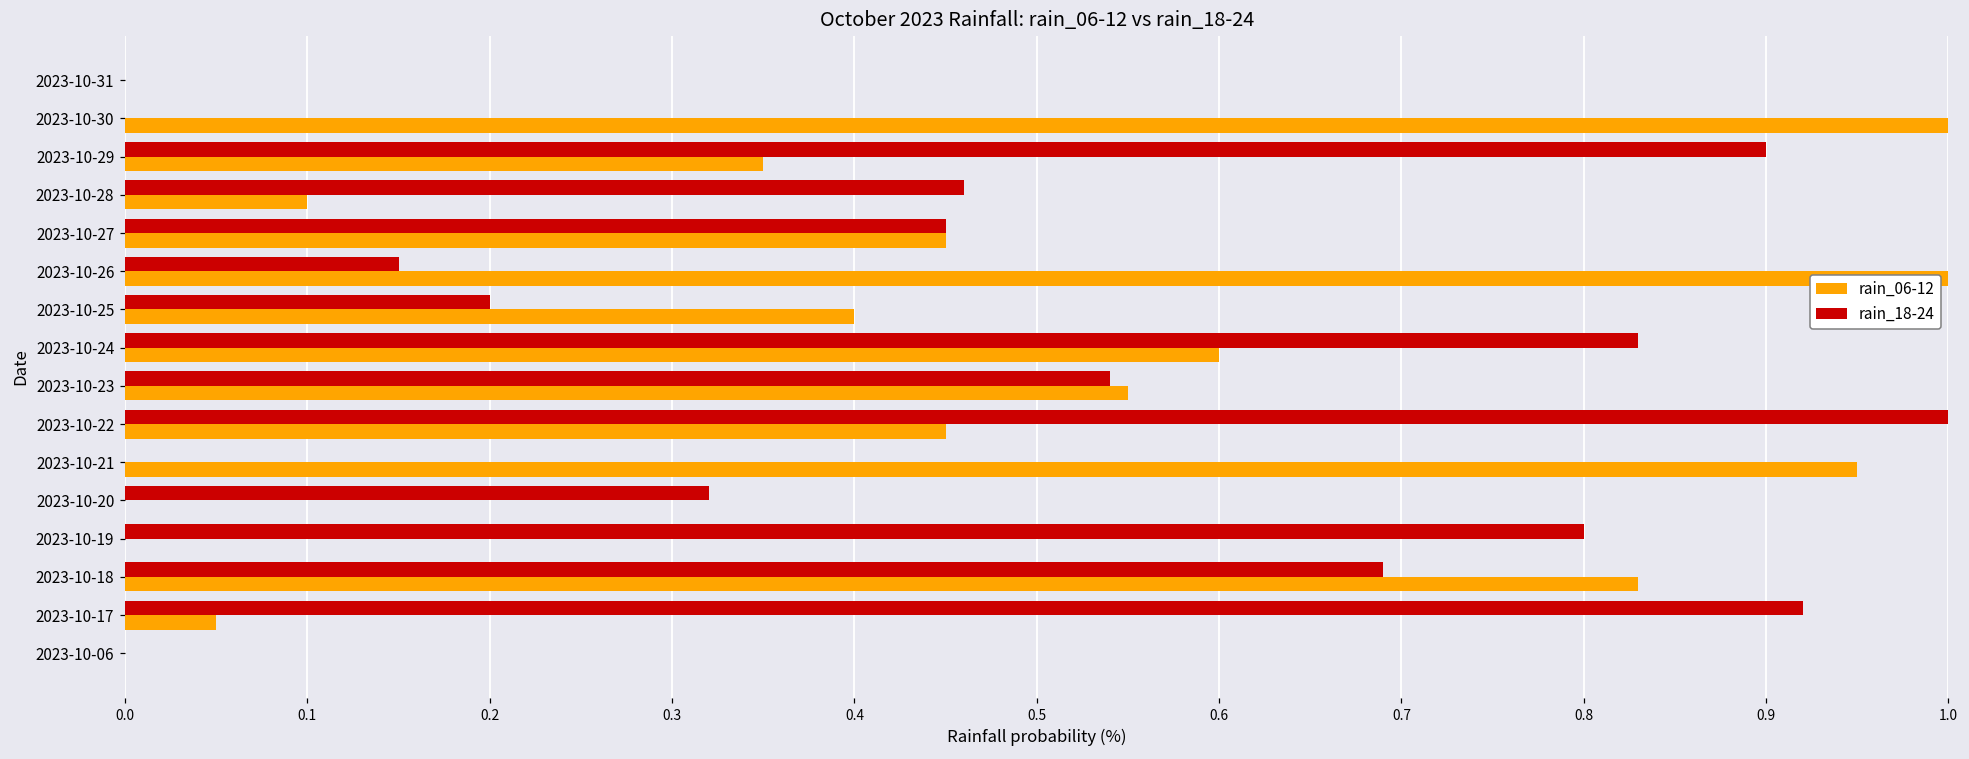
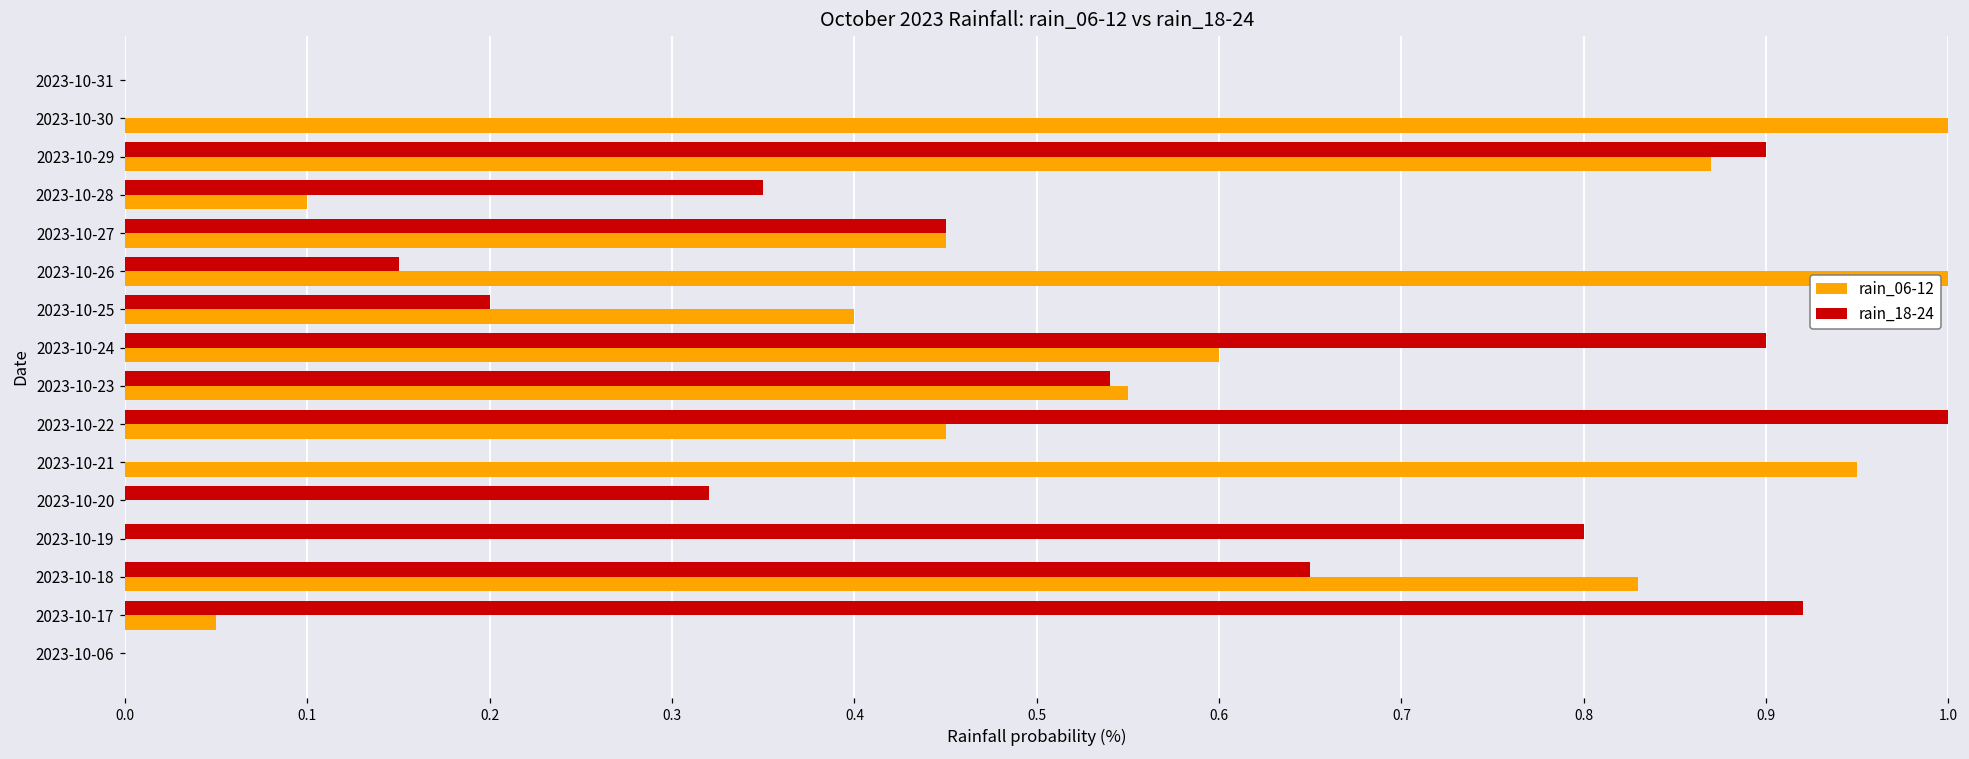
rain_06-12, 2023-10-29: 0.350 -> 0.870
rain_18-24, 2023-10-28: 0.460 -> 0.350
rain_18-24, 2023-10-24: 0.830 -> 0.900
rain_18-24, 2023-10-18: 0.690 -> 0.650
